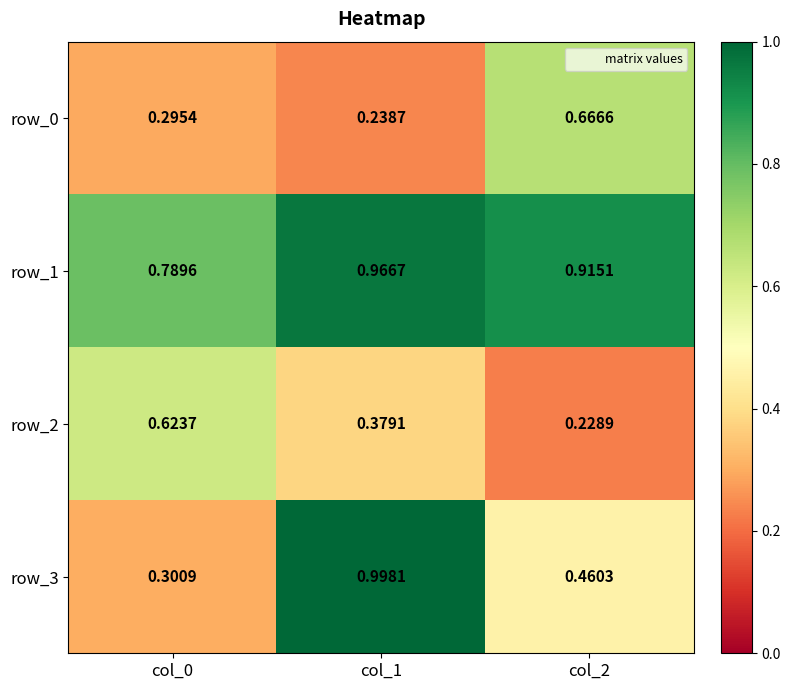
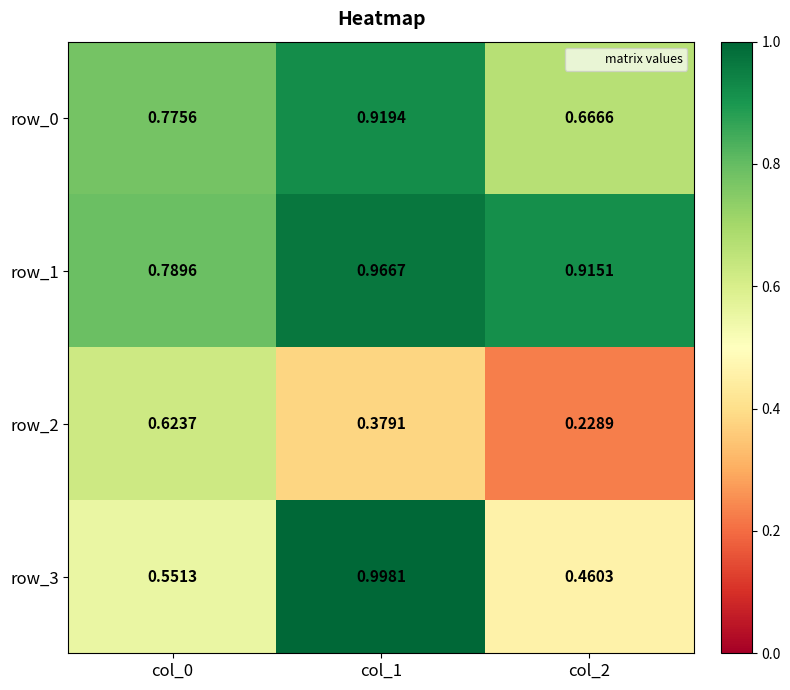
row_0, col_0: 0.2954 -> 0.7756
row_0, col_1: 0.2387 -> 0.9194
row_3, col_0: 0.3009 -> 0.5513
